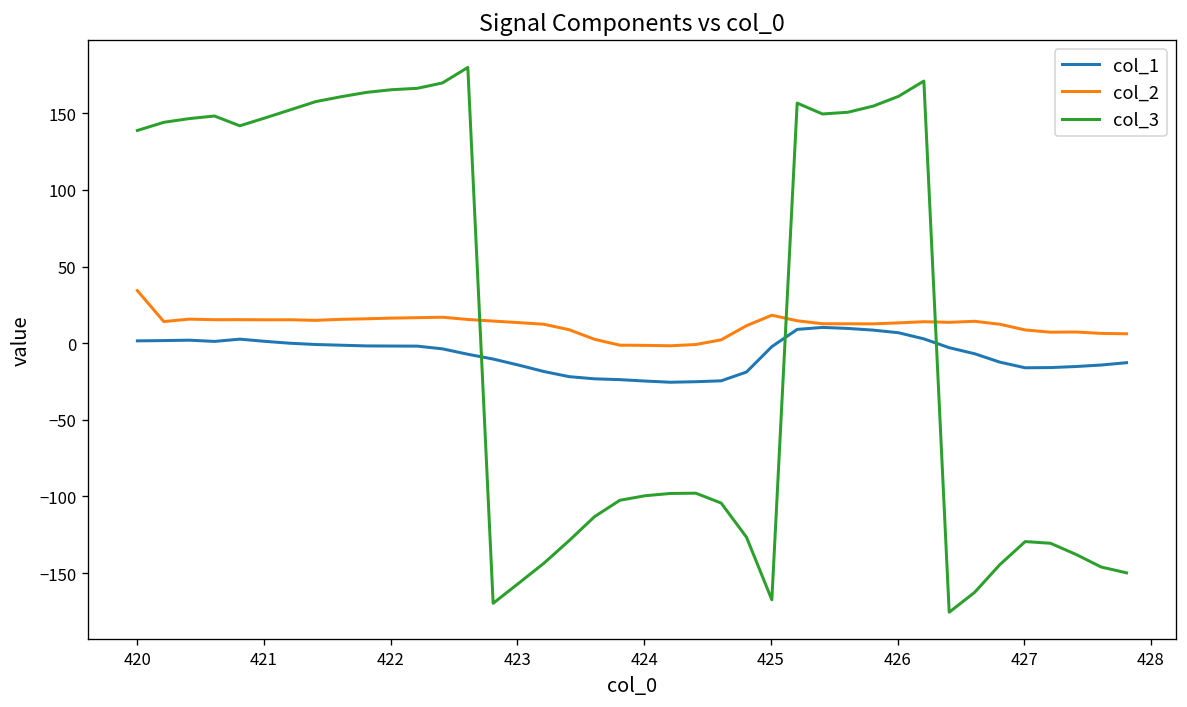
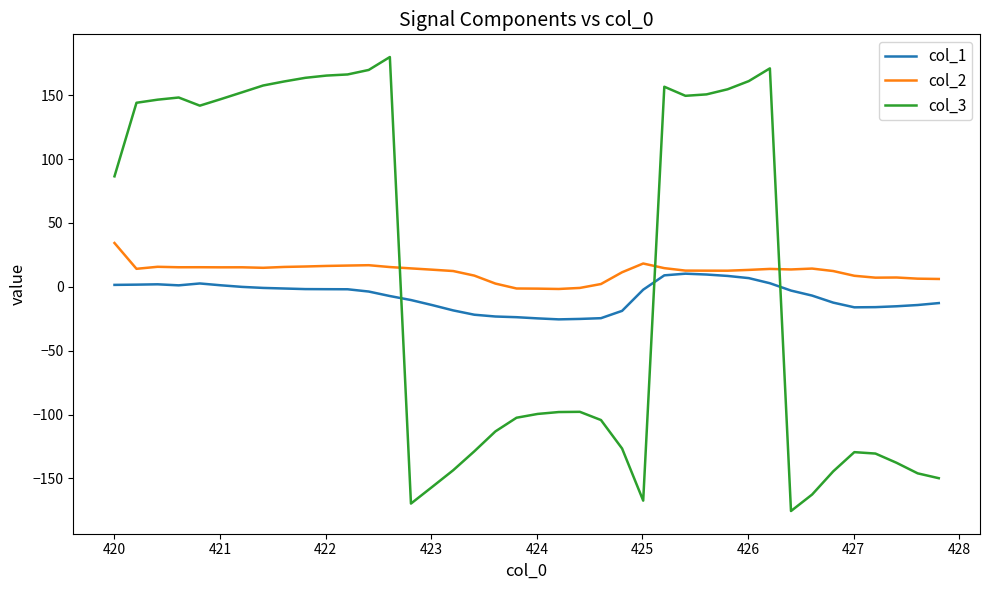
col_3, 420: 139 -> 87
